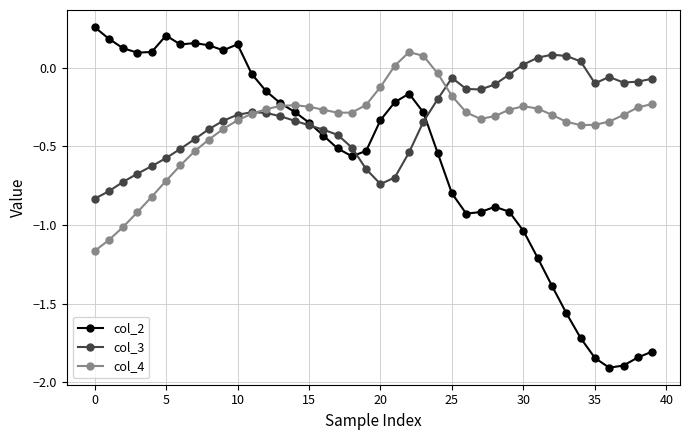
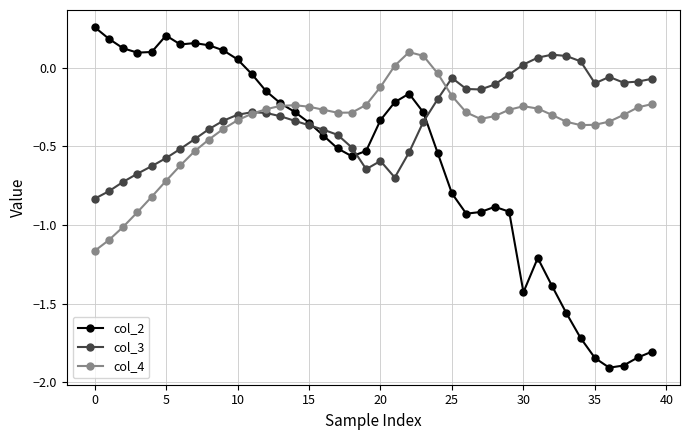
col_2, 10: 0.15 -> 0.05
col_3, 20: -0.74 -> -0.59
col_2, 30: -1.04 -> -1.43
